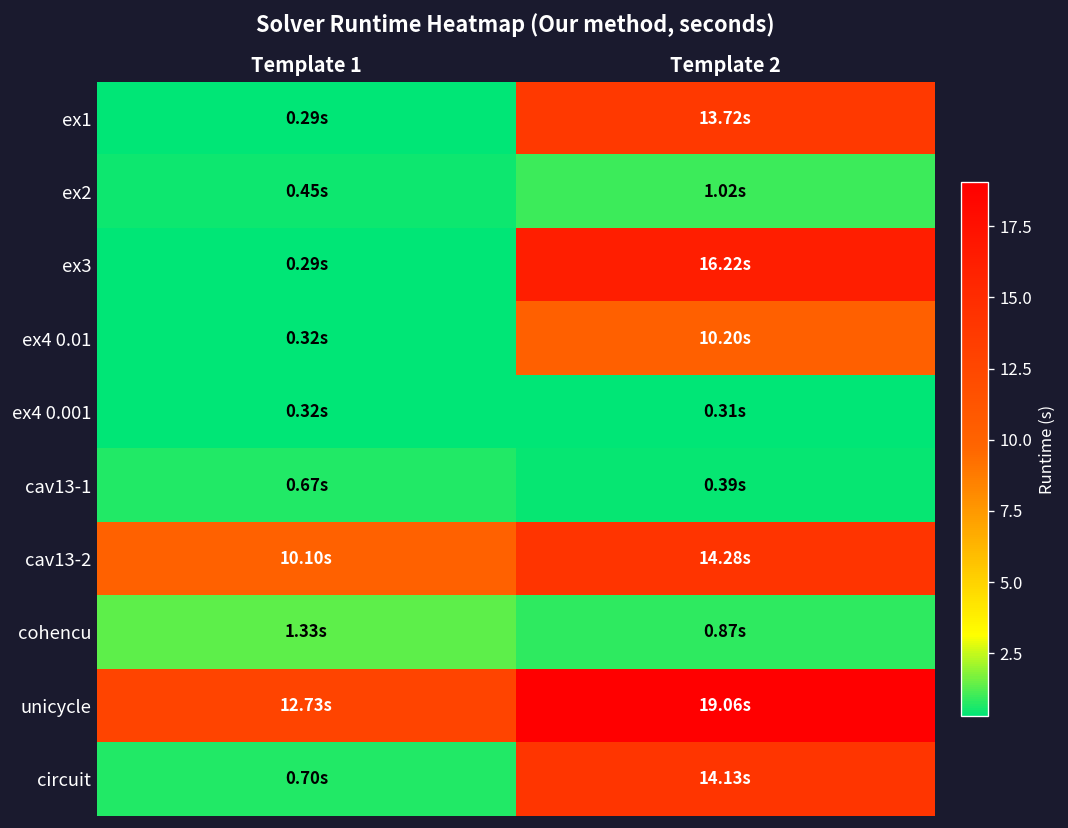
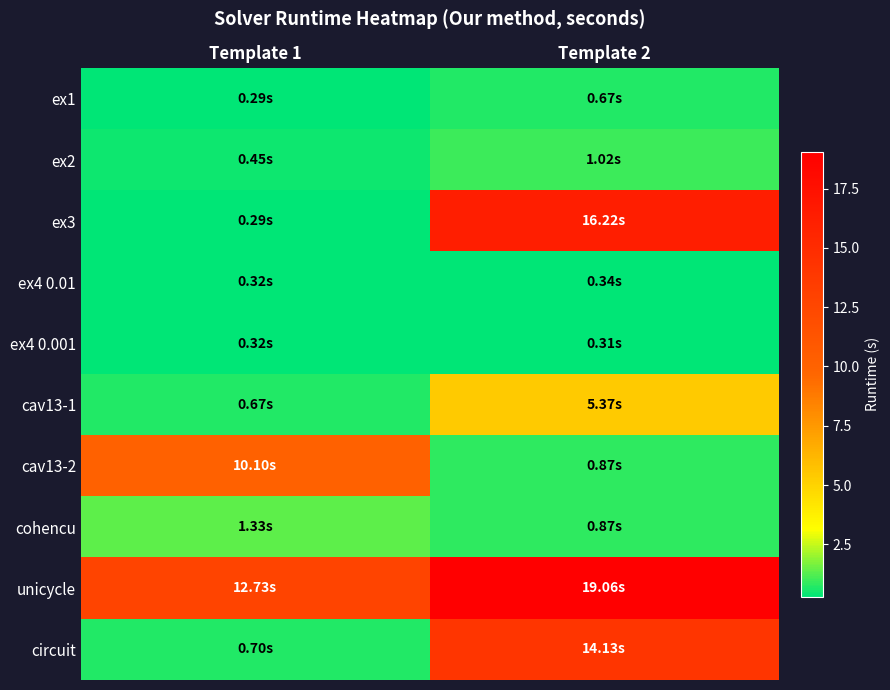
ex1, Template 2: 13.72s -> 0.67s
ex4 0.01, Template 2: 10.20s -> 0.34s
cav13-1, Template 2: 0.39s -> 5.37s
cav13-2, Template 2: 14.28s -> 0.87s
